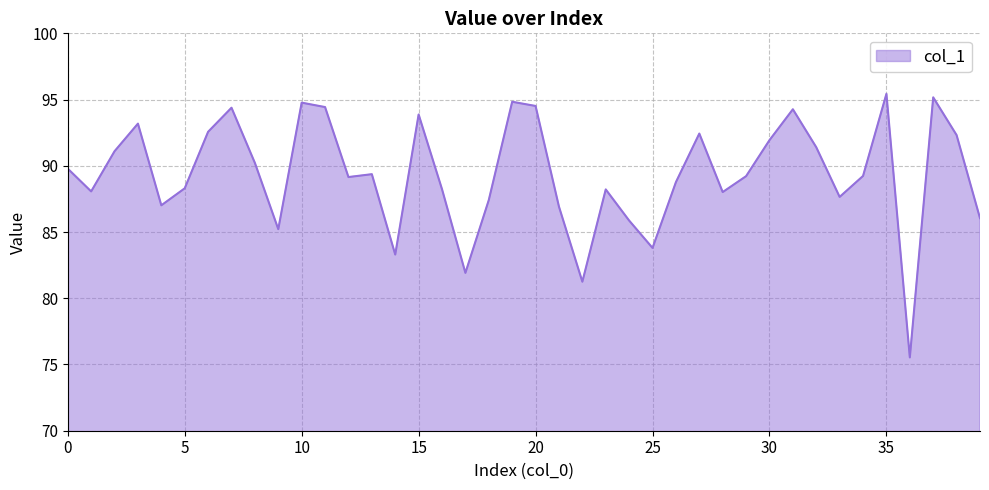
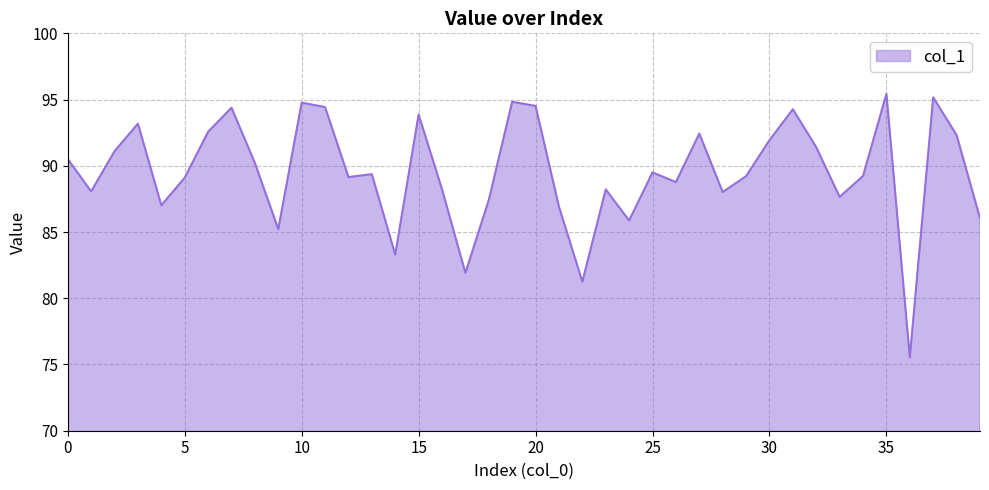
0: 89.8 -> 90.5
5: 88.3 -> 89.1
25: 83.8 -> 89.5
